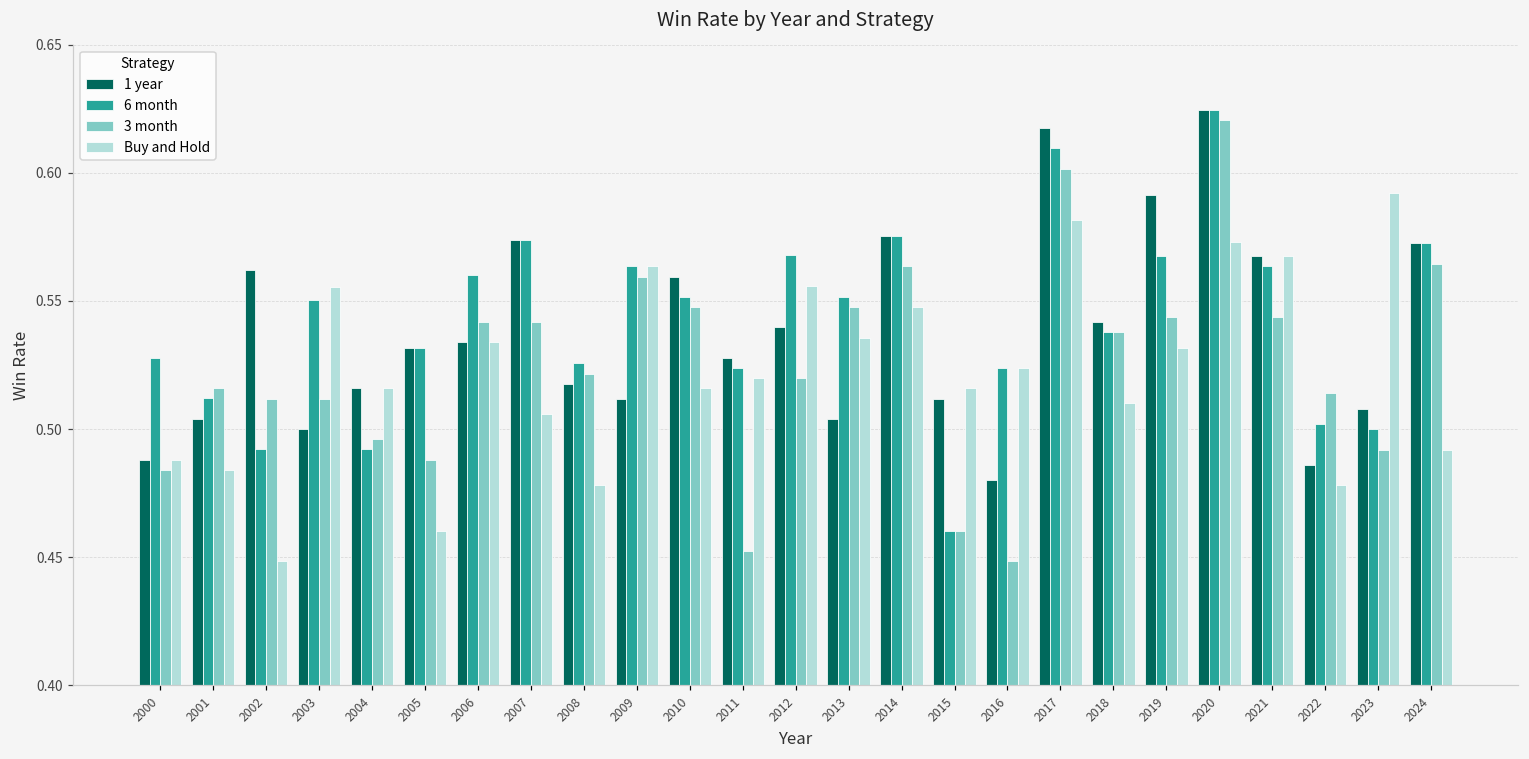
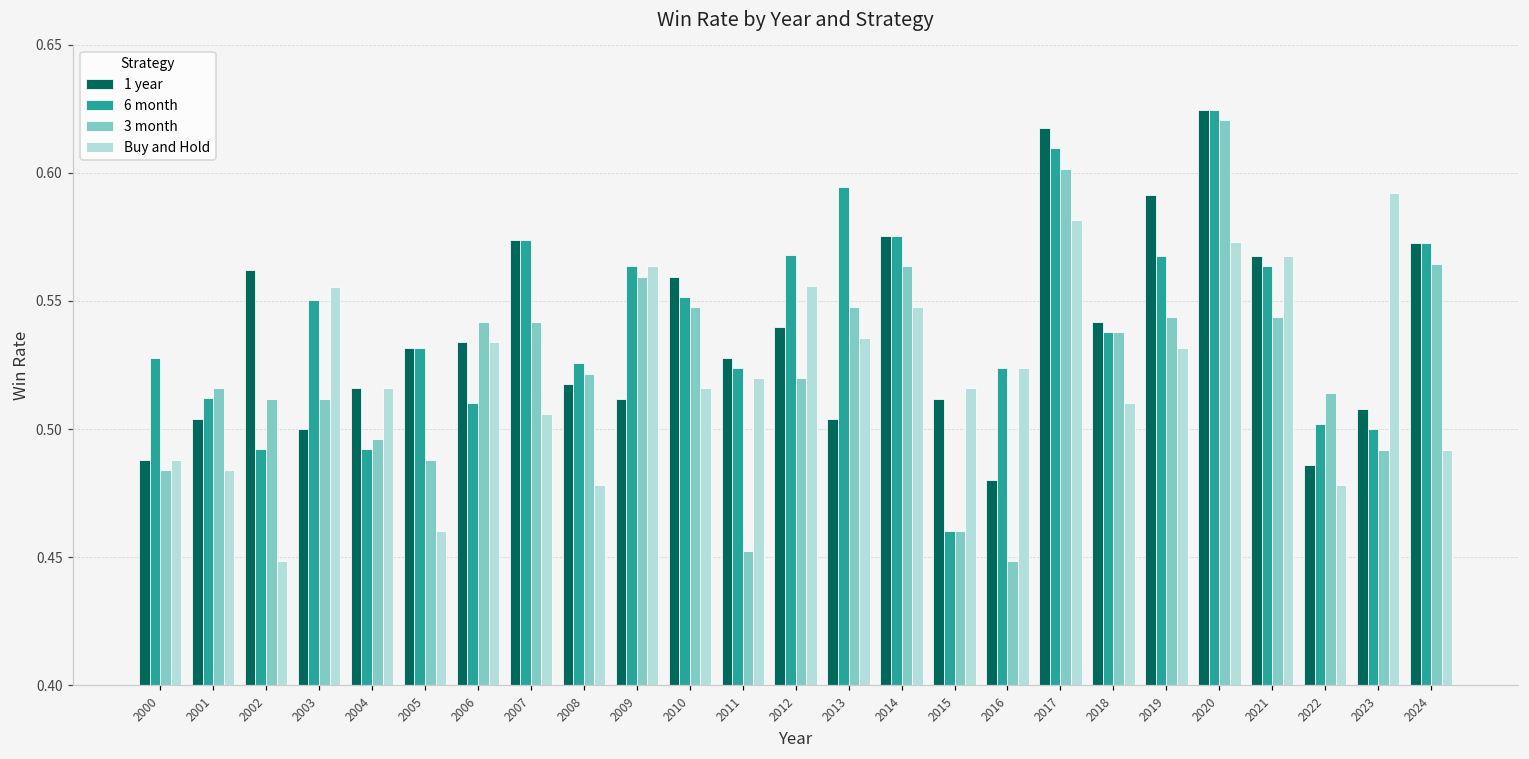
6 month, 2006: 0.56 -> 0.51
6 month, 2013: 0.552 -> 0.594
